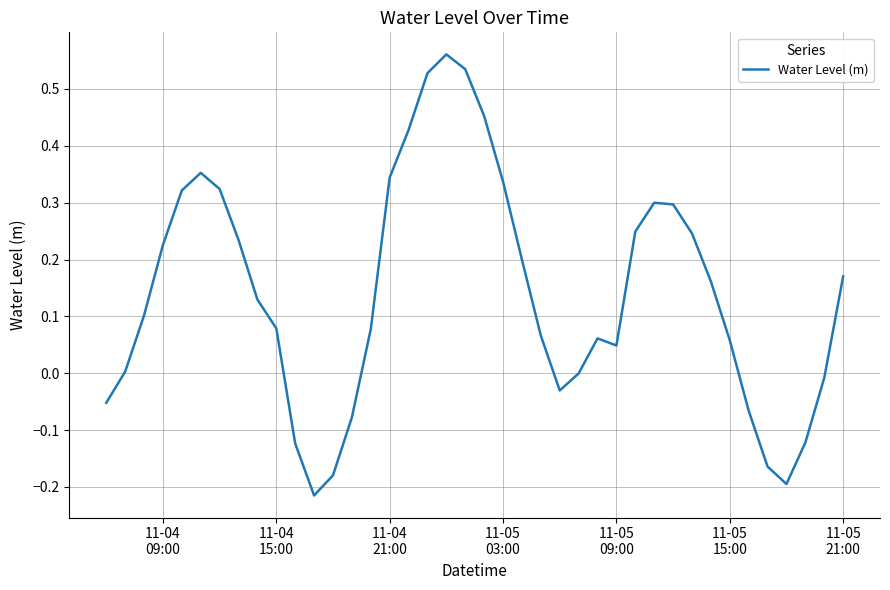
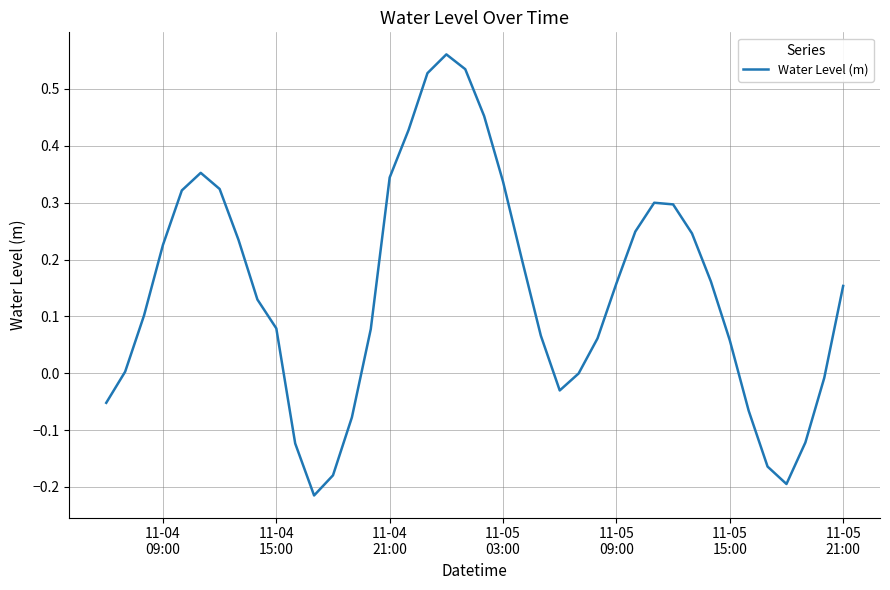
11-05 09:00: 0.05 -> 0.16
11-05 21:00: 0.17 -> 0.15
